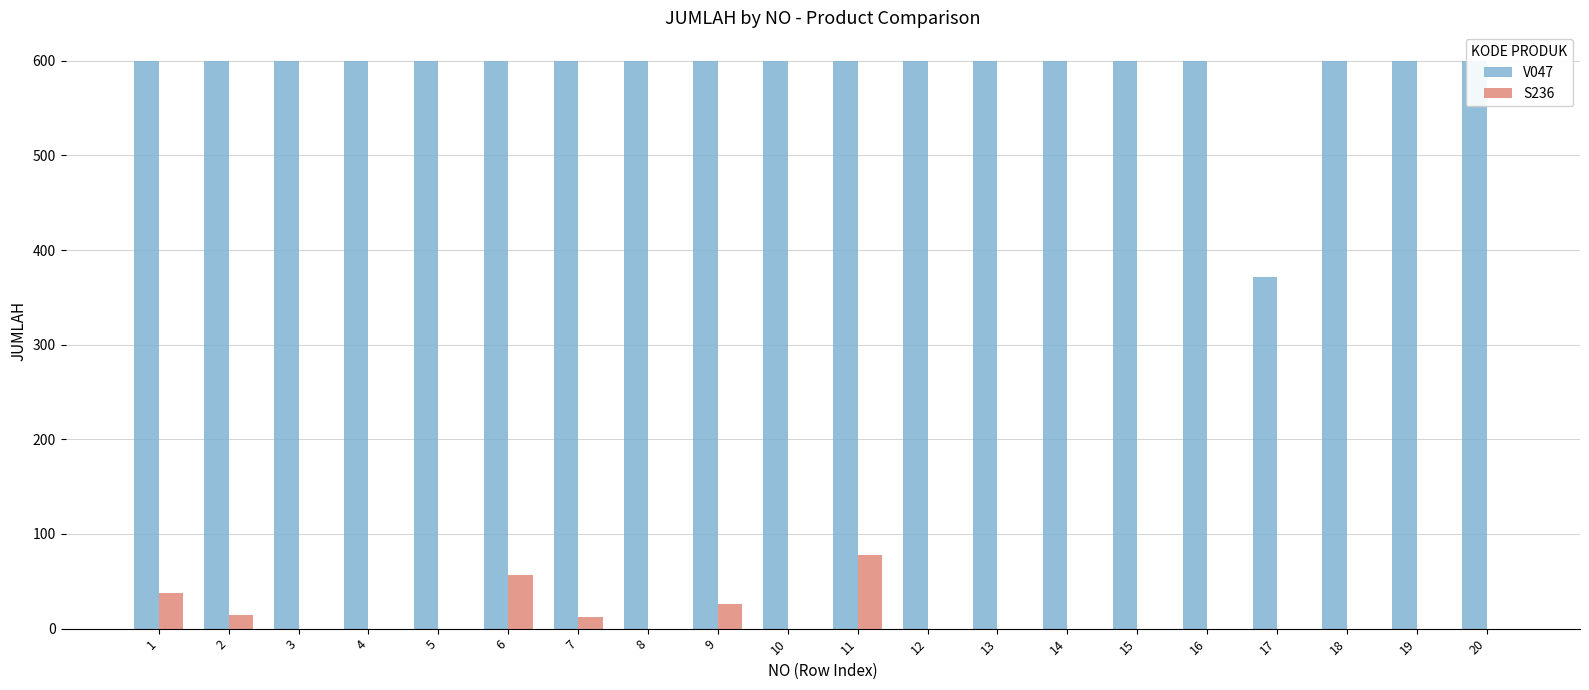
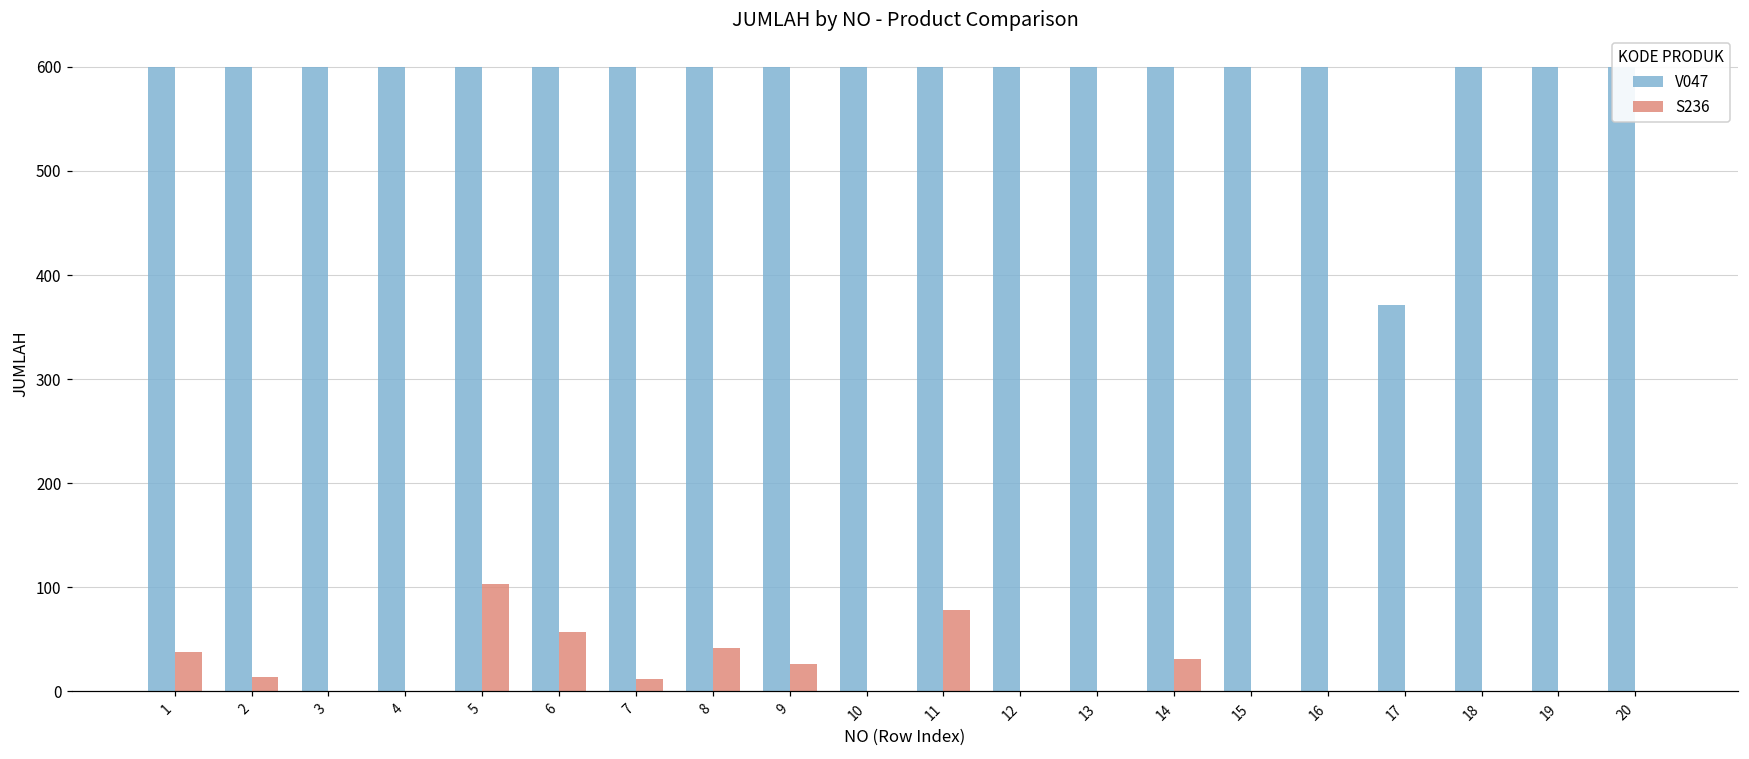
S236, 5: 0 -> 100
S236, 8: 0 -> 40
S236, 14: 0 -> 30
